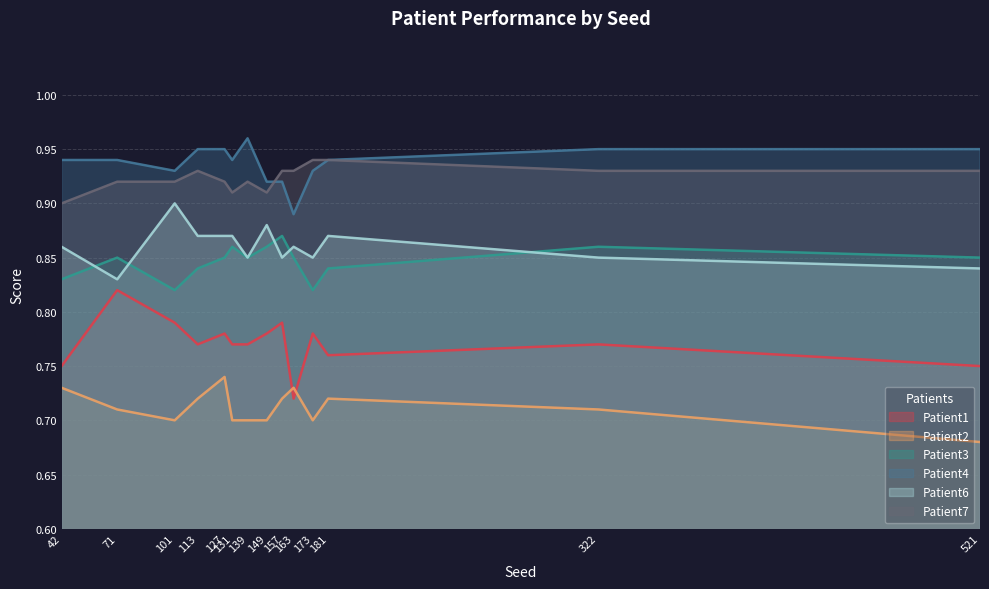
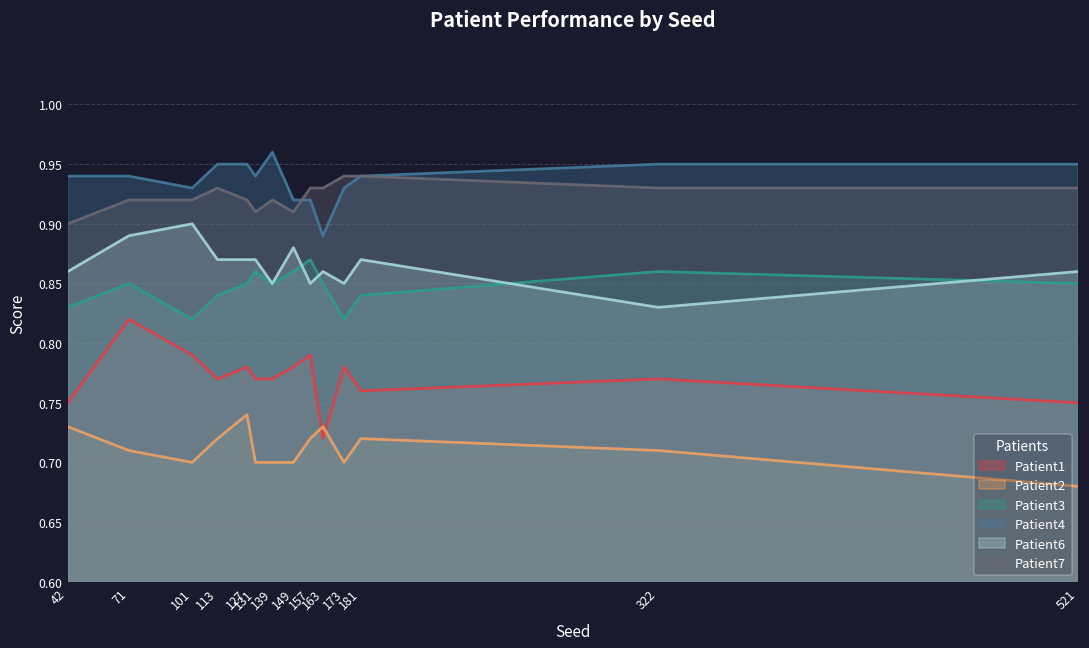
Patient6, 71: 0.83 -> 0.89
Patient6, 322: 0.85 -> 0.83
Patient6, 521: 0.84 -> 0.86
